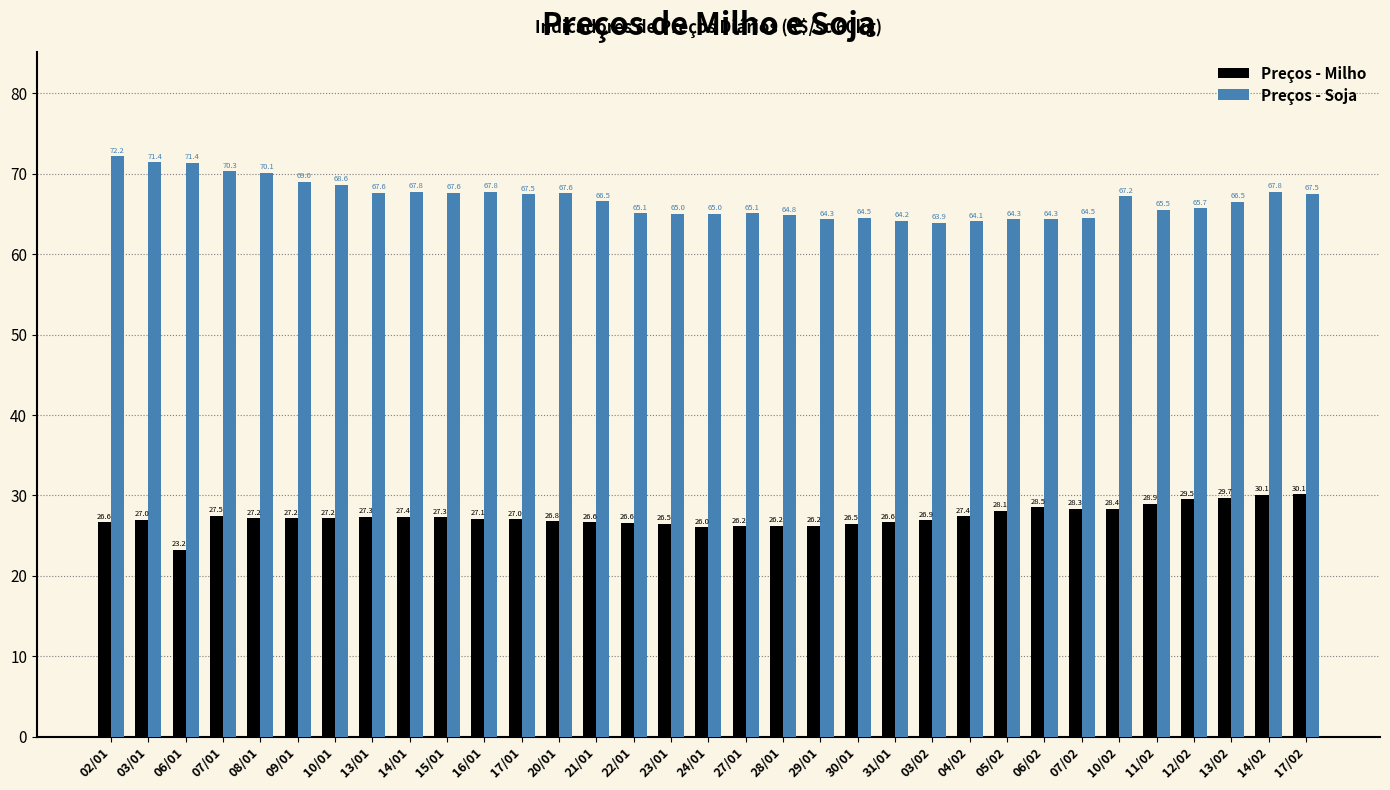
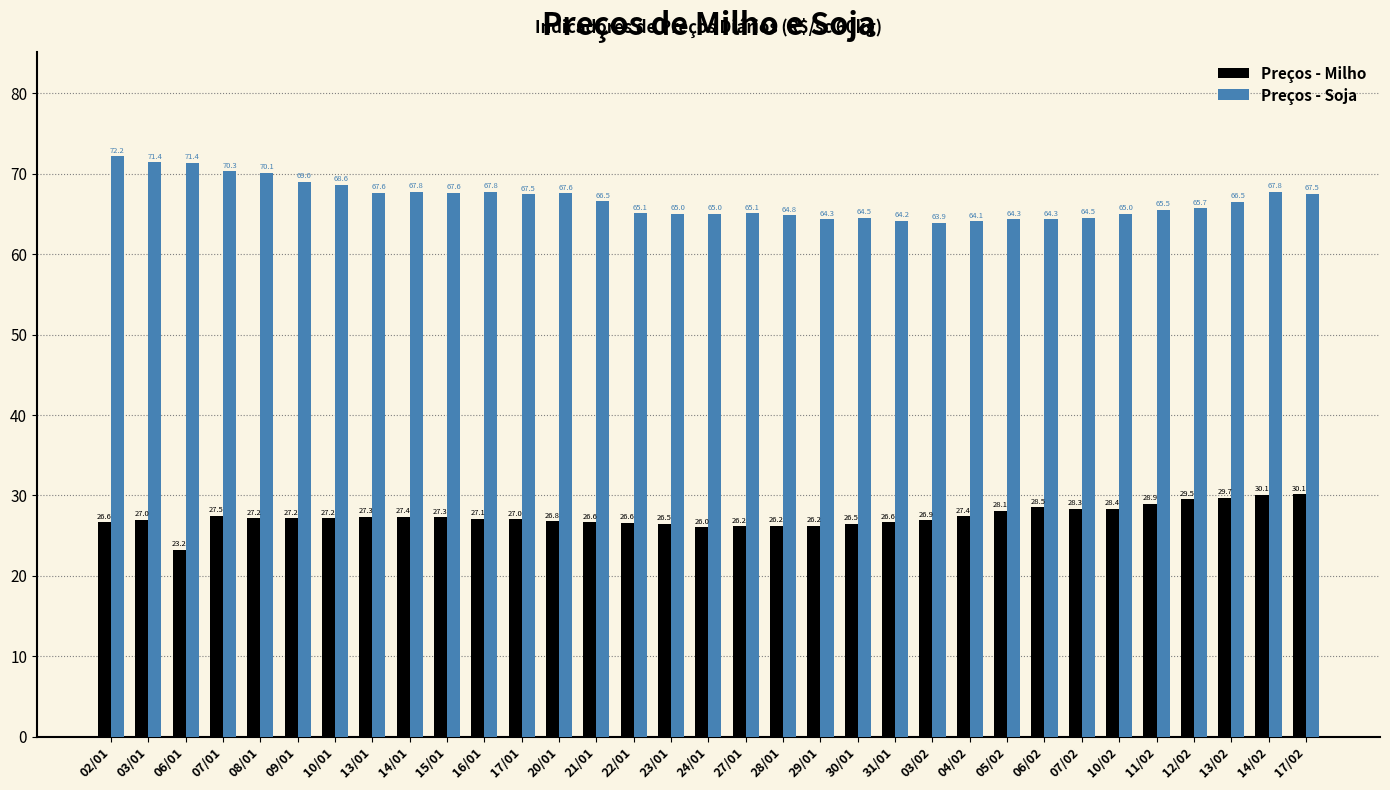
Preços - Soja, 10/02: 67.2 -> 65.0
